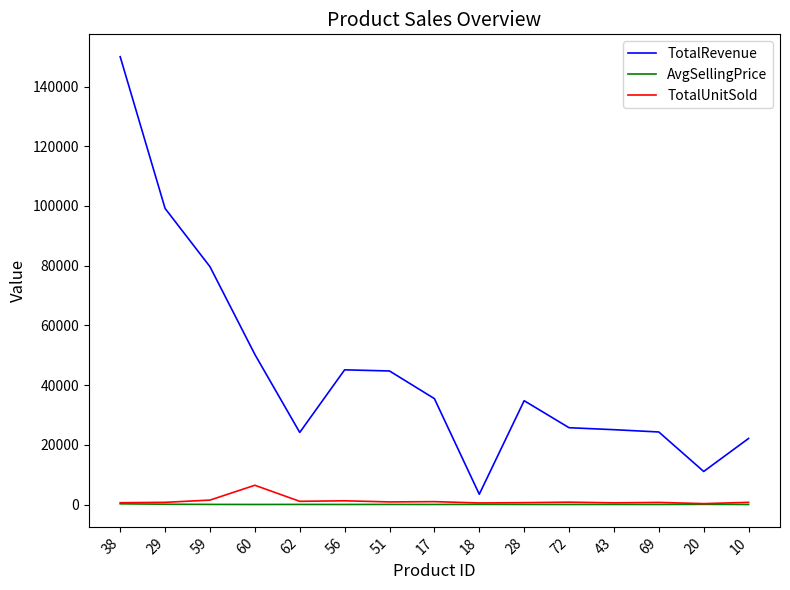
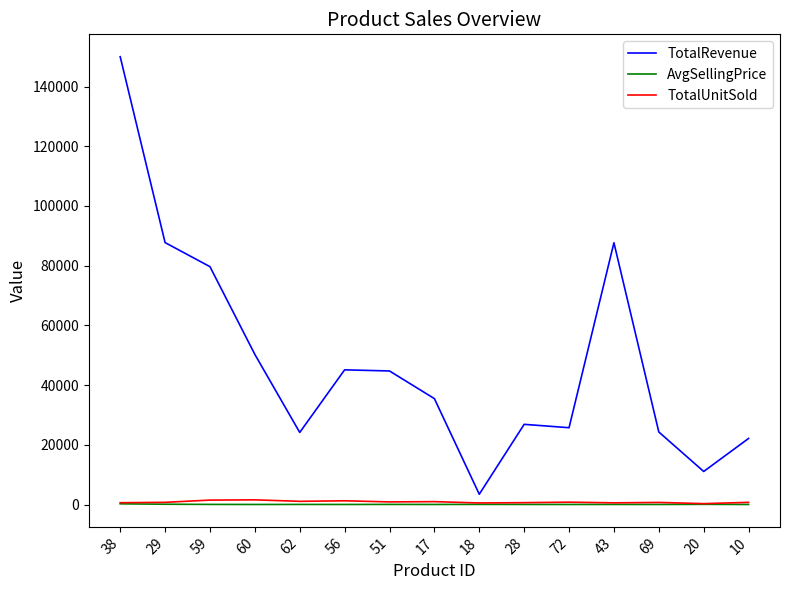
TotalRevenue, 29: 99000 -> 88000
TotalUnitSold, 60: 6000 -> 2000
TotalRevenue, 28: 35000 -> 27000
TotalRevenue, 43: 25000 -> 88000
